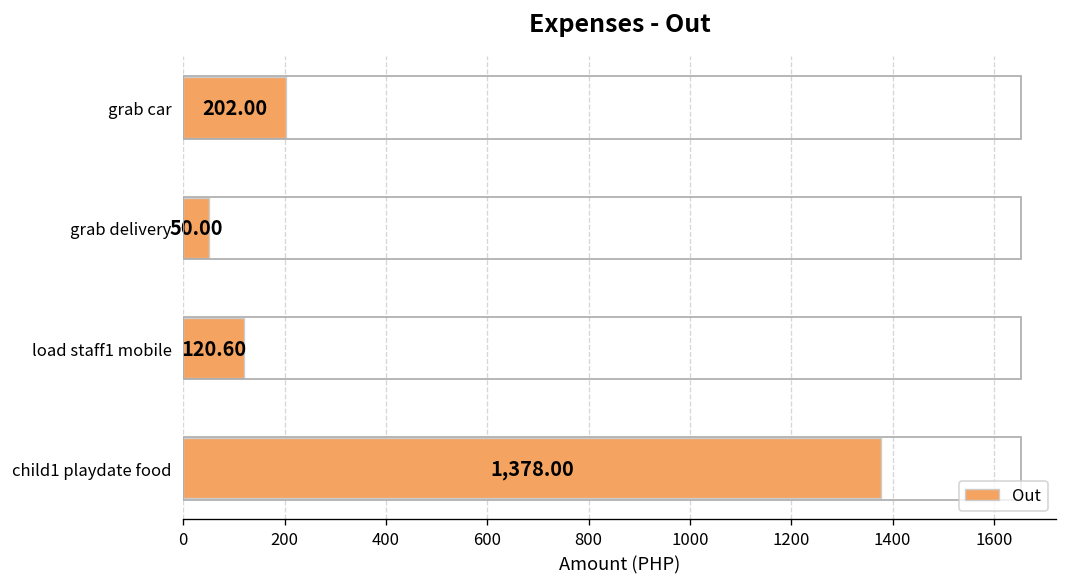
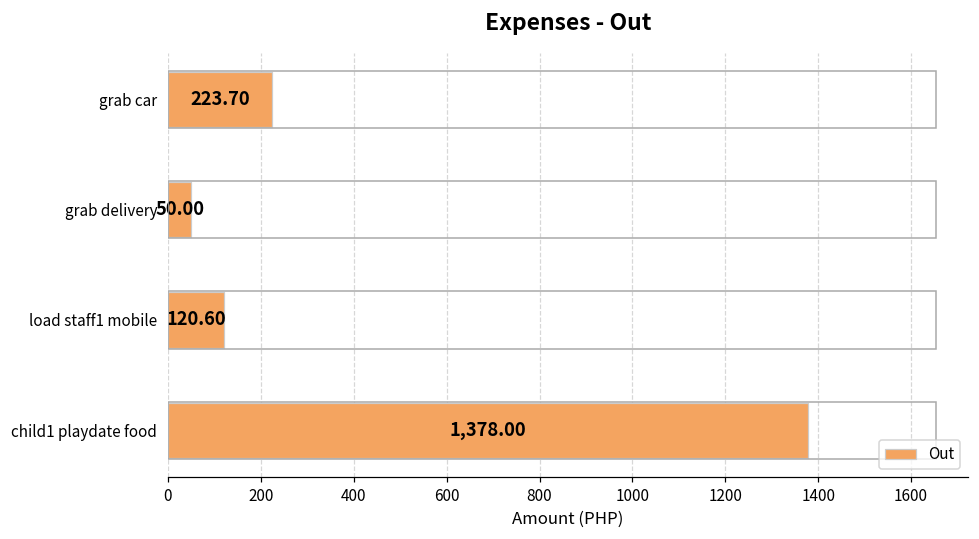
grab car: 202.00 -> 223.70
